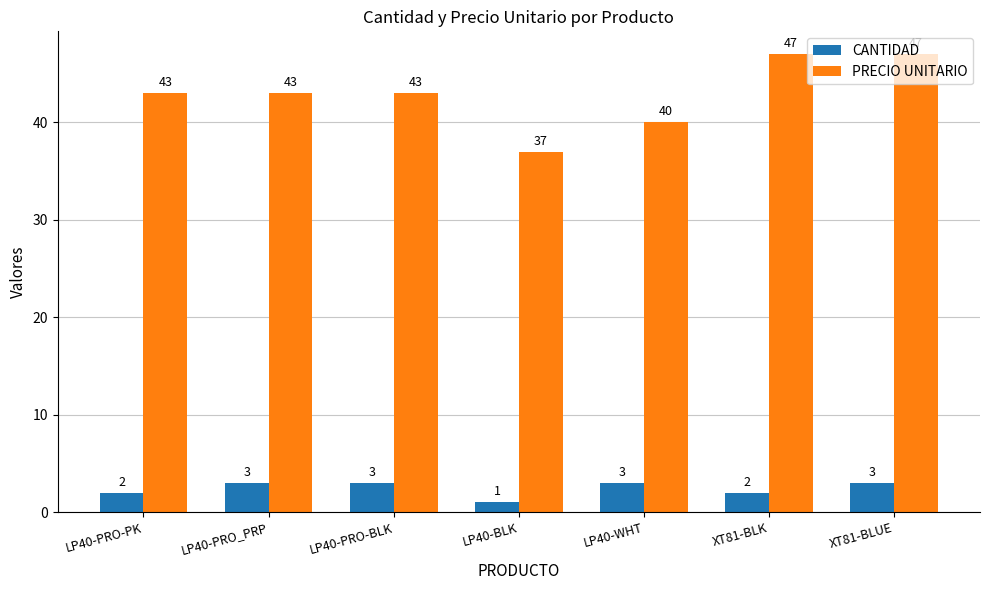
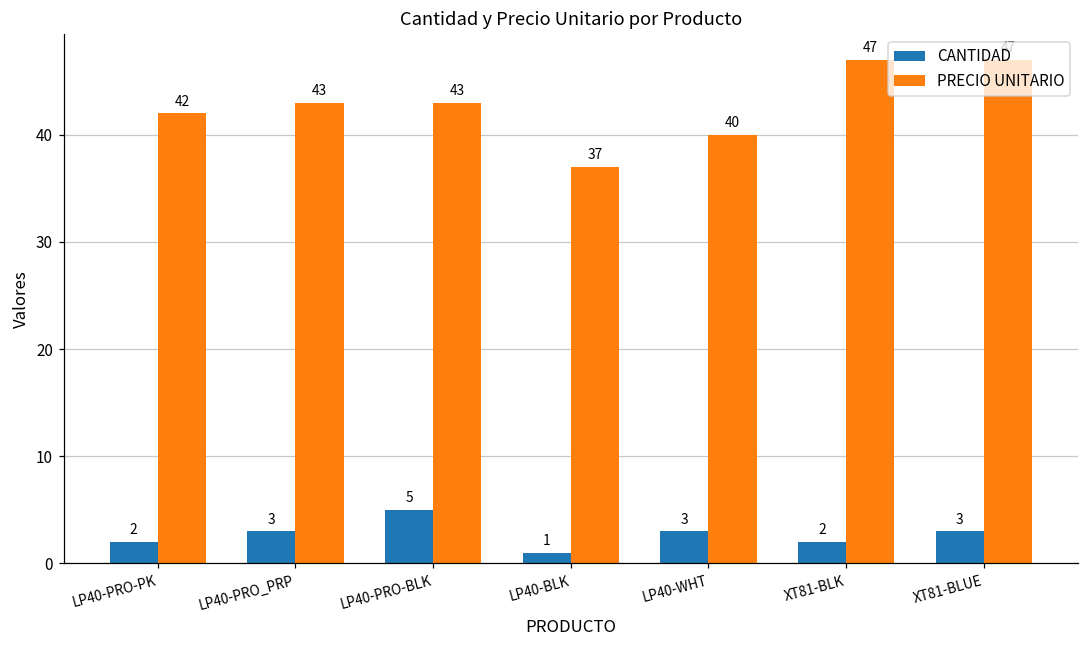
PRECIO UNITARIO, LP40-PRO-PK: 43 -> 42
CANTIDAD, LP40-PRO-BLK: 3 -> 5
